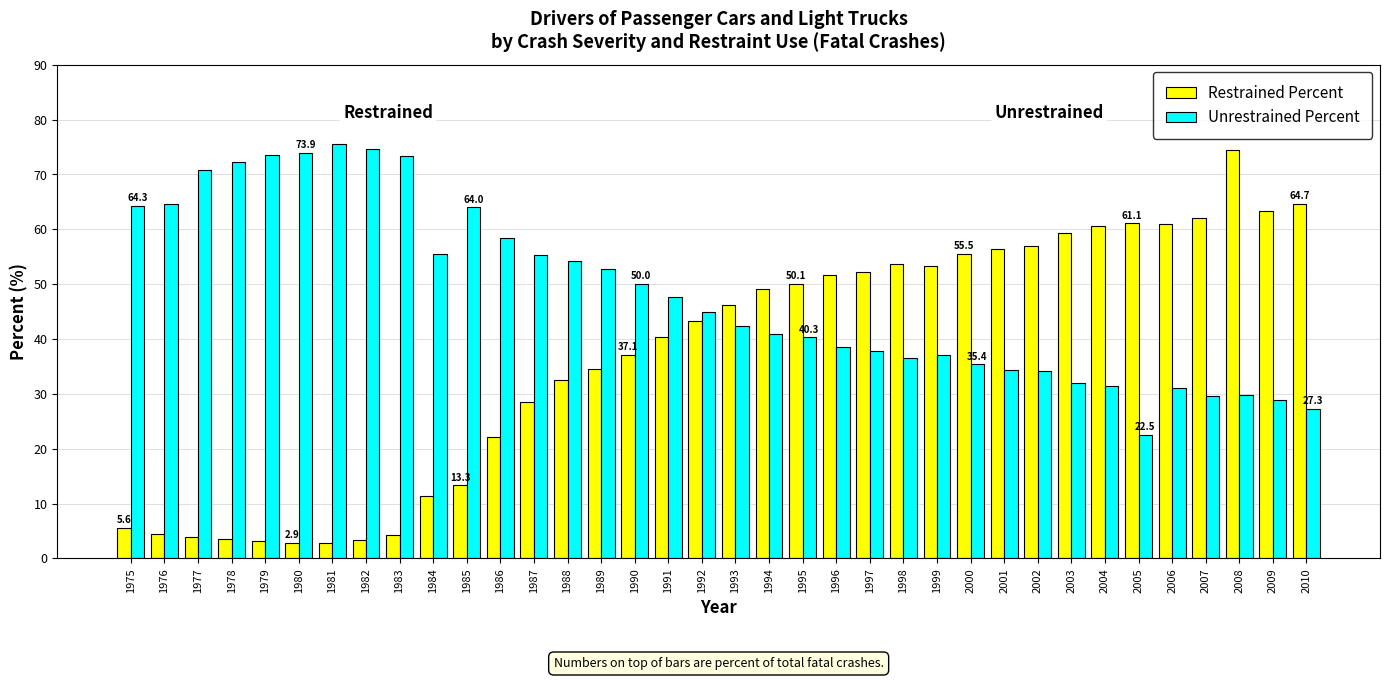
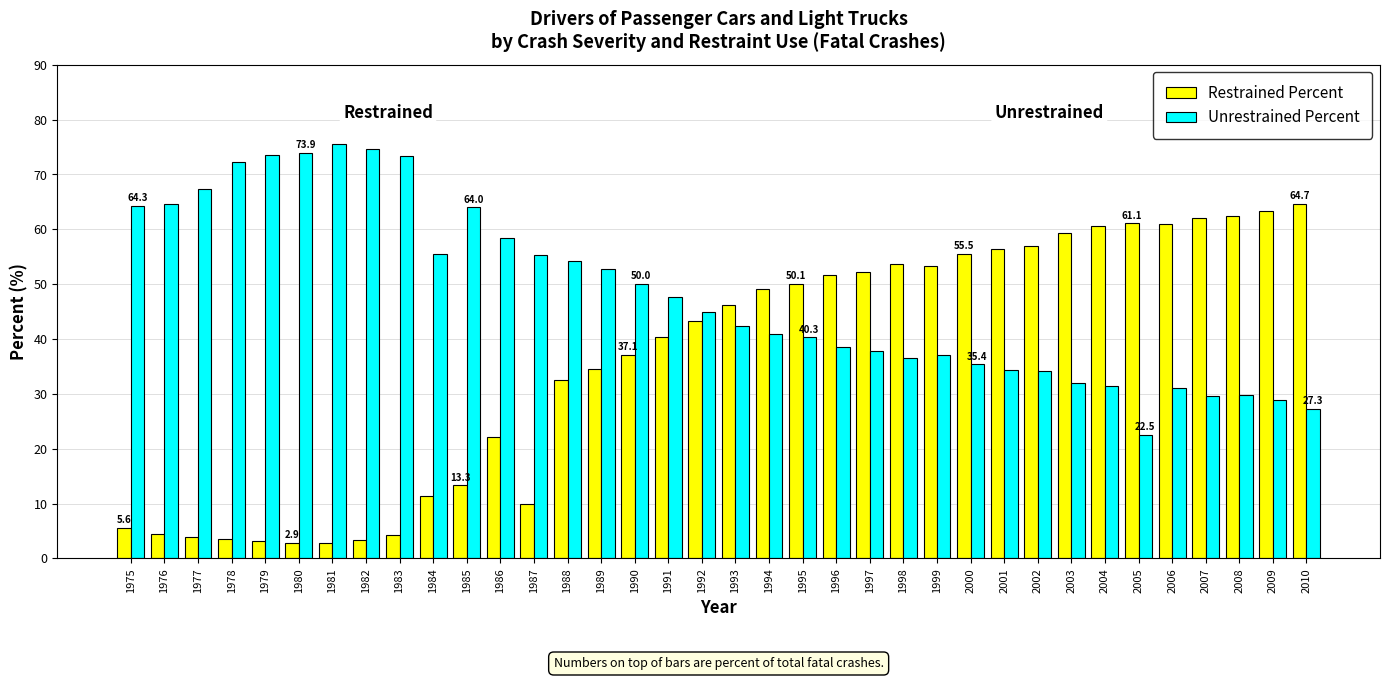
Unrestrained Percent, 1977: 71 -> 67
Restrained Percent, 1987: 29 -> 10
Restrained Percent, 2008: 75 -> 62
